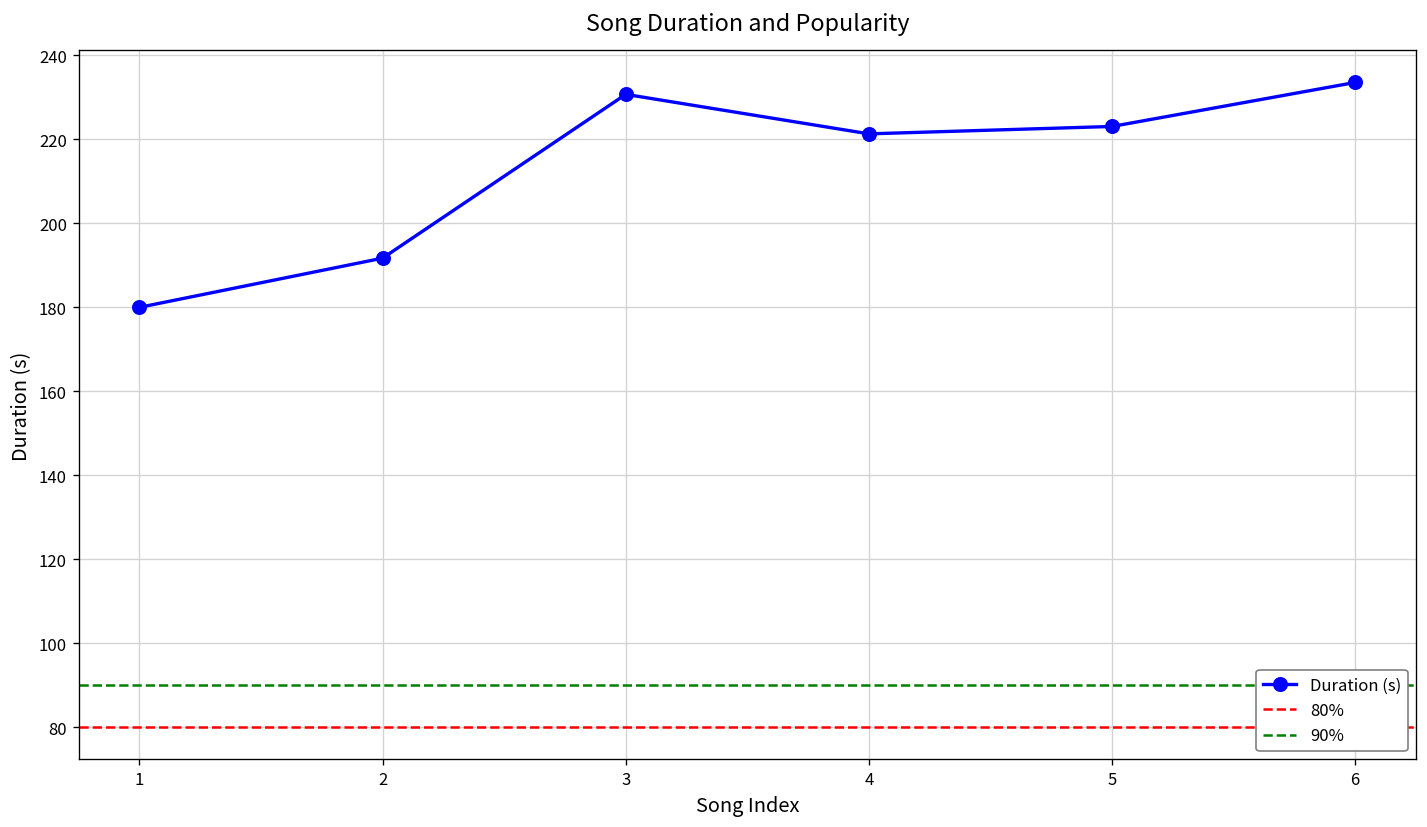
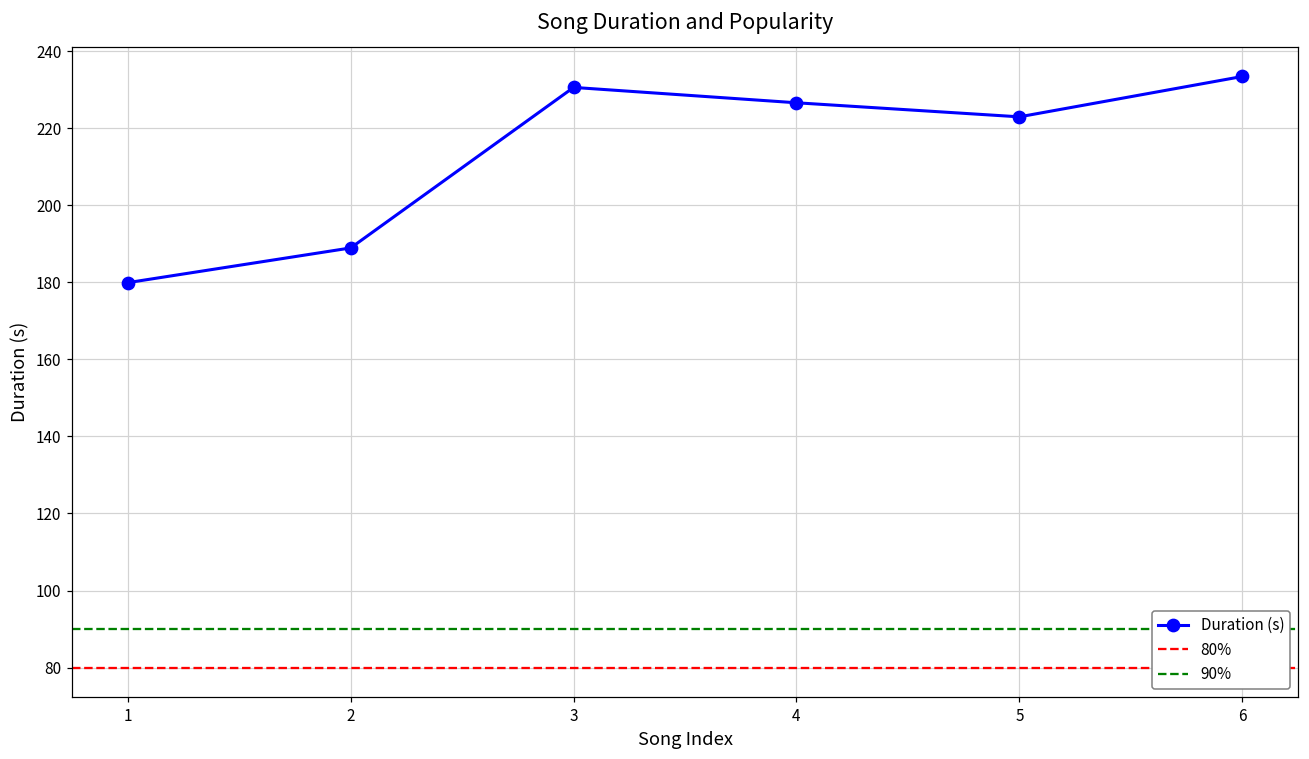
2: 192 -> 189
4: 221 -> 227
